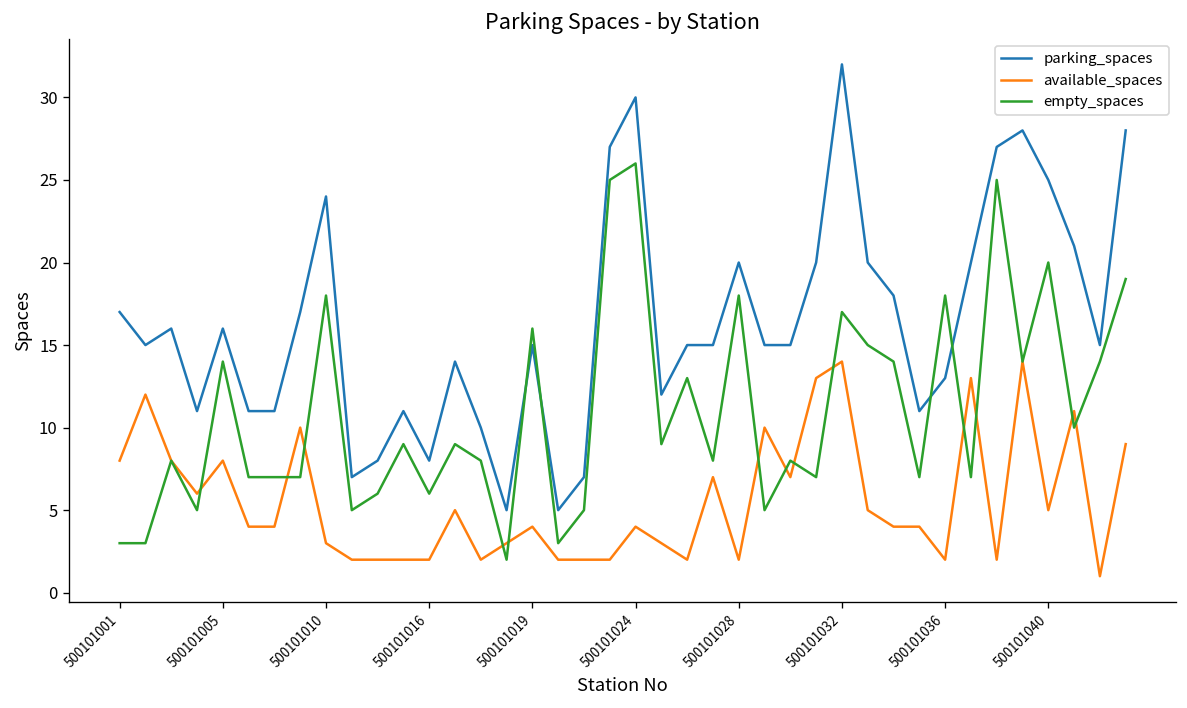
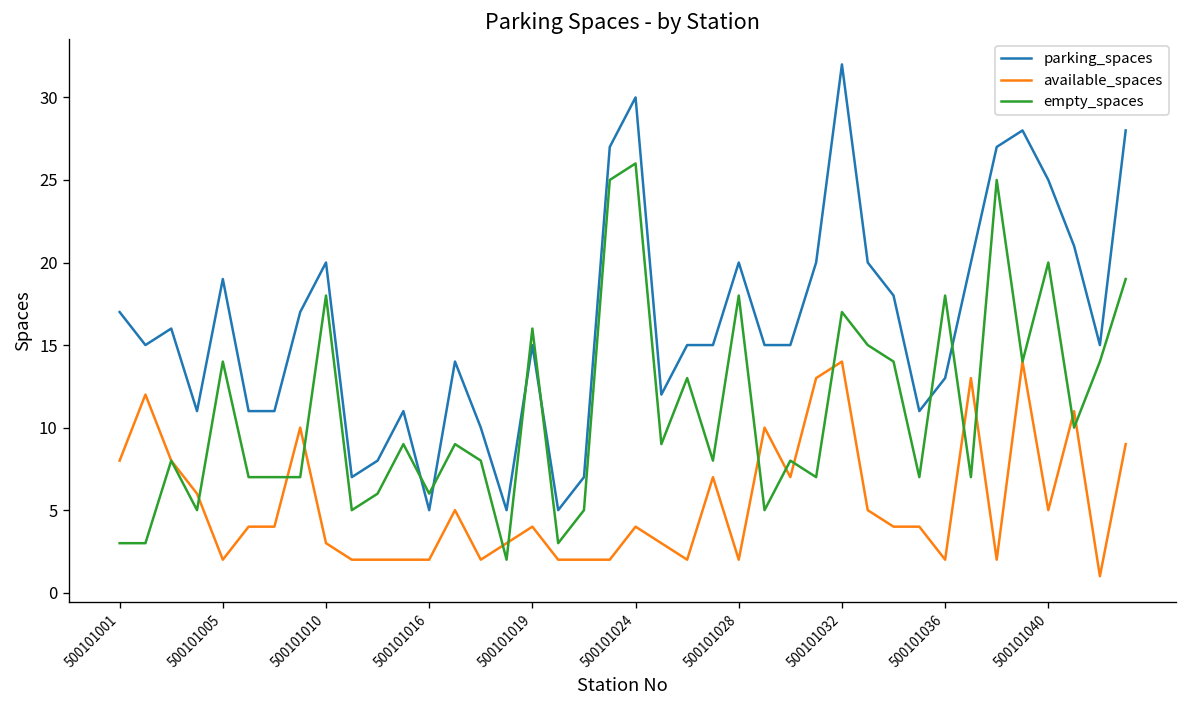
parking_spaces, 500101005: 16 -> 19
available_spaces, 500101005: 8 -> 2
parking_spaces, 500101010: 24 -> 20
parking_spaces, 500101016: 8 -> 5
